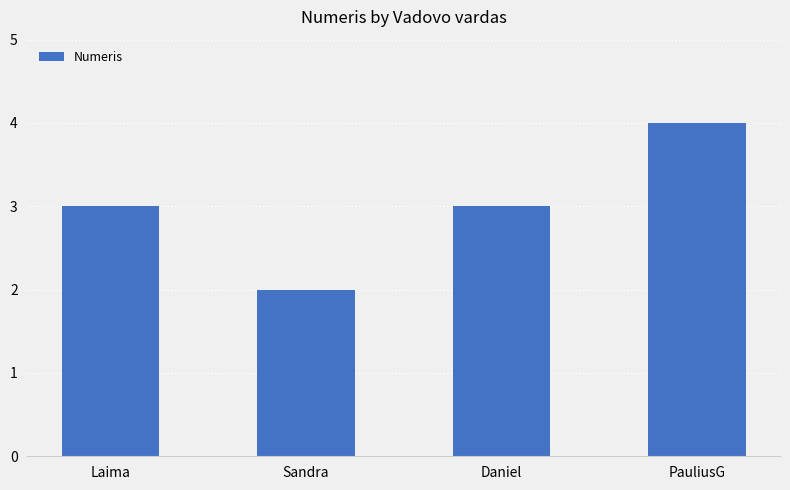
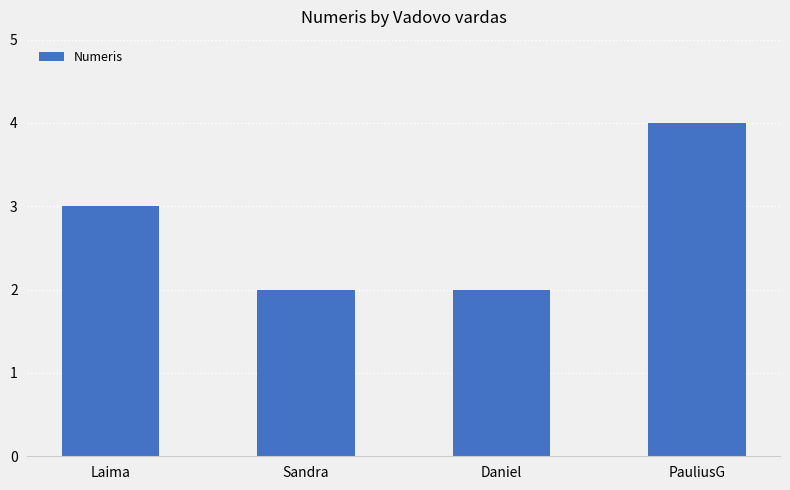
Daniel: 3 -> 2
